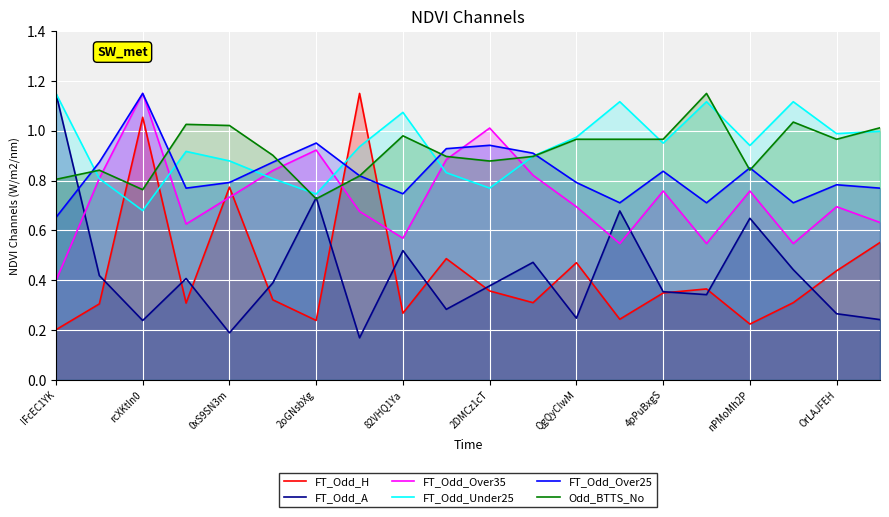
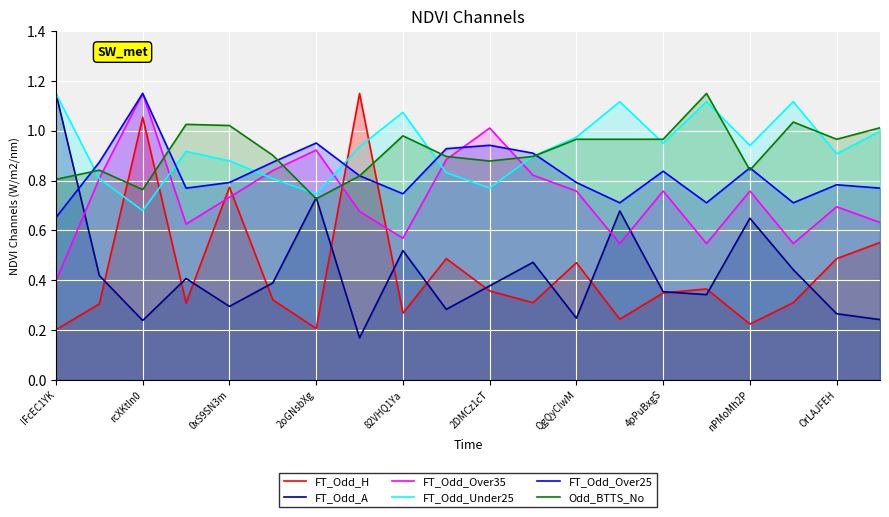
FT_Odd_A, 0xS9SN3m: 0.19 -> 0.29
FT_Odd_H, 2oGNsbXg: 0.24 -> 0.21
FT_Odd_Over35, QgQyCIwM: 0.70 -> 0.76
FT_Odd_H, OrLAJFEH: 0.44 -> 0.49
FT_Odd_Under25, OrLAJFEH: 0.99 -> 0.91
